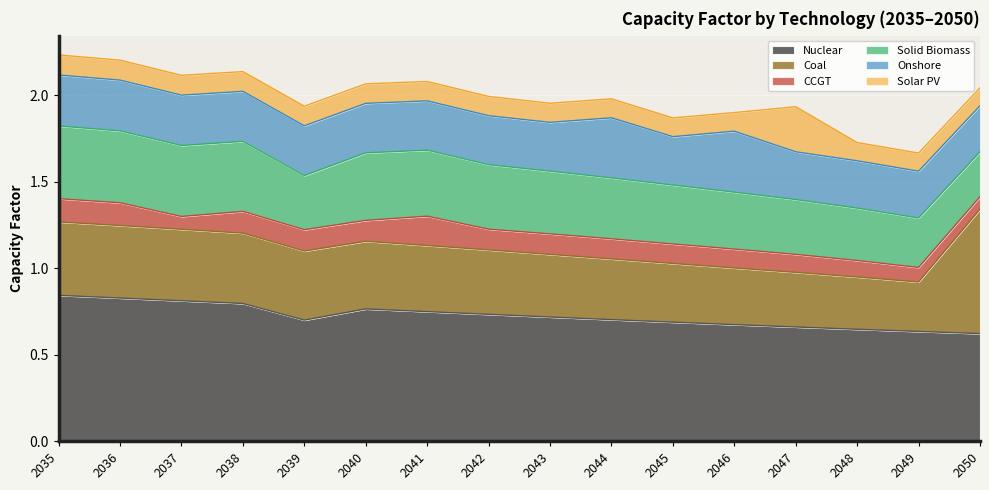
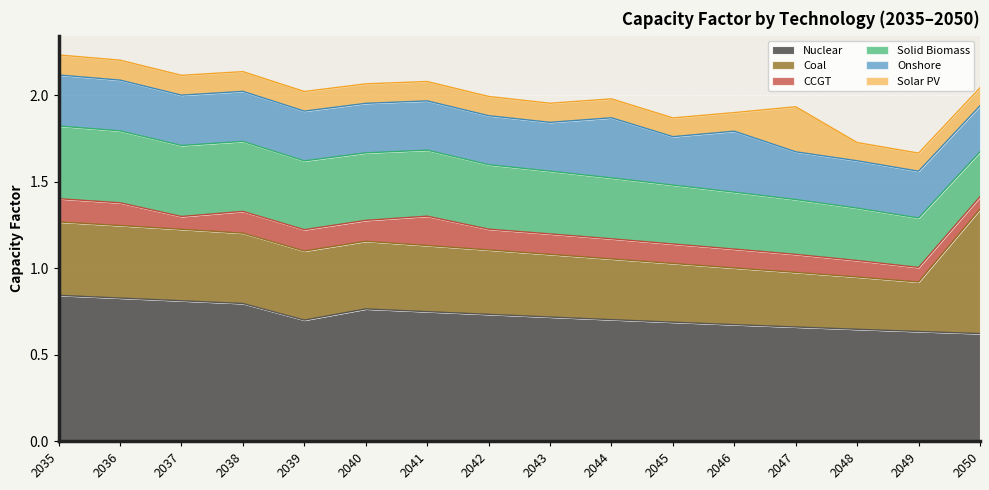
Solid Biomass, 2039: 0.31 -> 0.40
